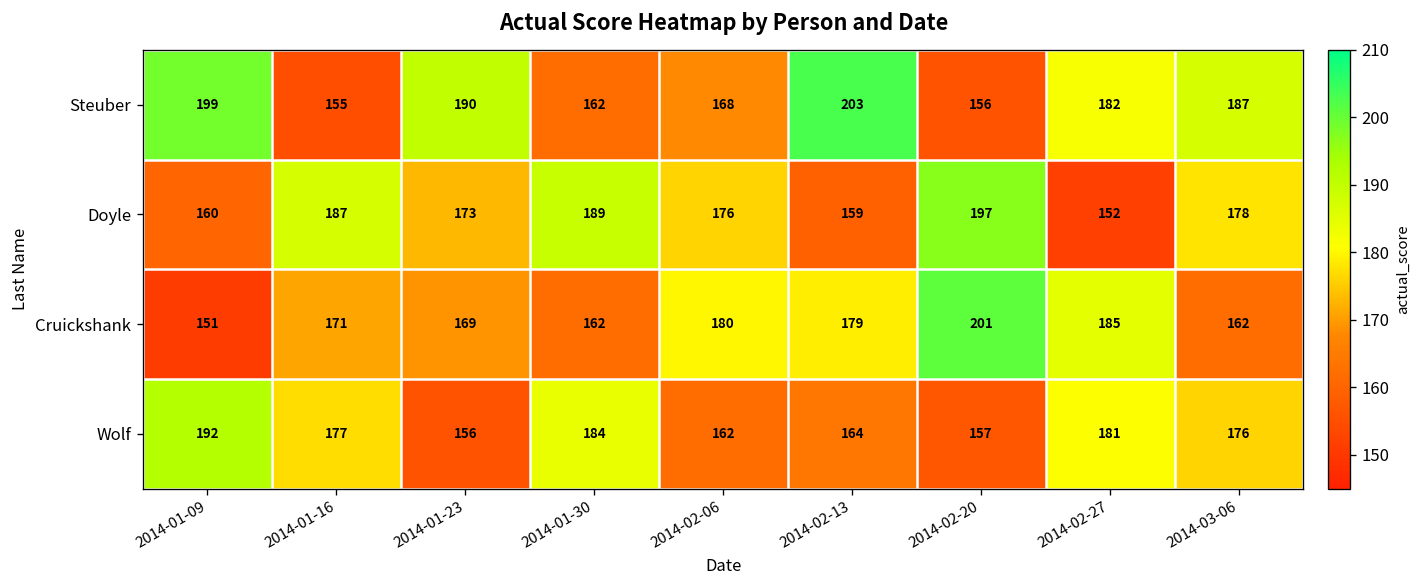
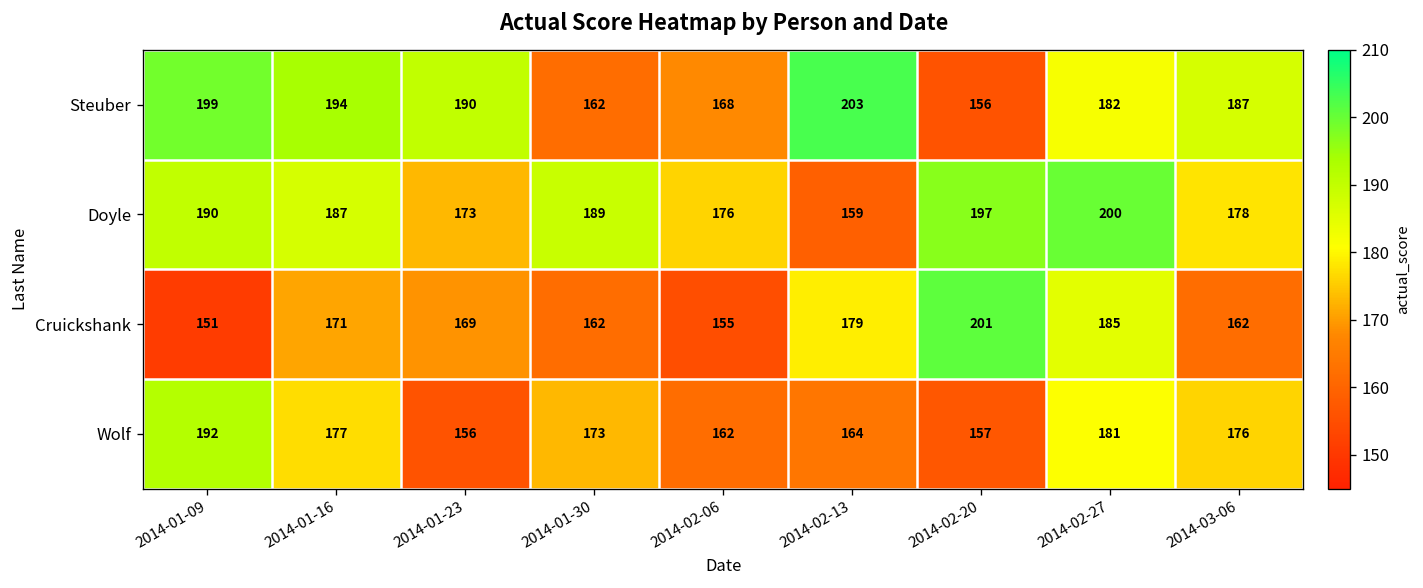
Steuber, 2014-01-16: 155 -> 194
Doyle, 2014-01-09: 160 -> 190
Doyle, 2014-02-27: 152 -> 200
Cruickshank, 2014-02-06: 180 -> 155
Wolf, 2014-01-30: 184 -> 173
